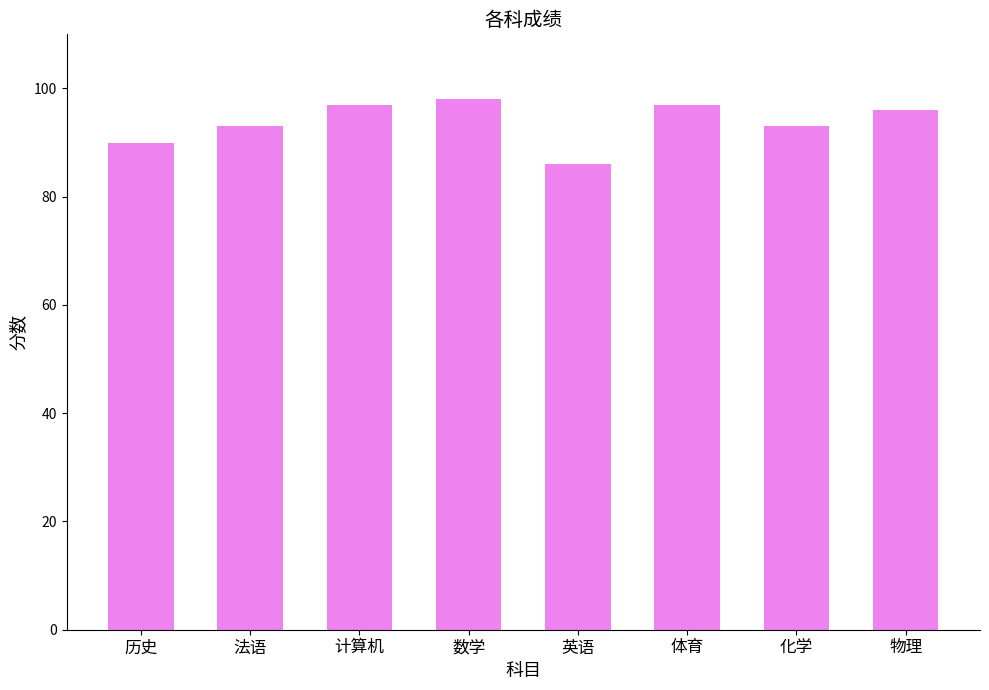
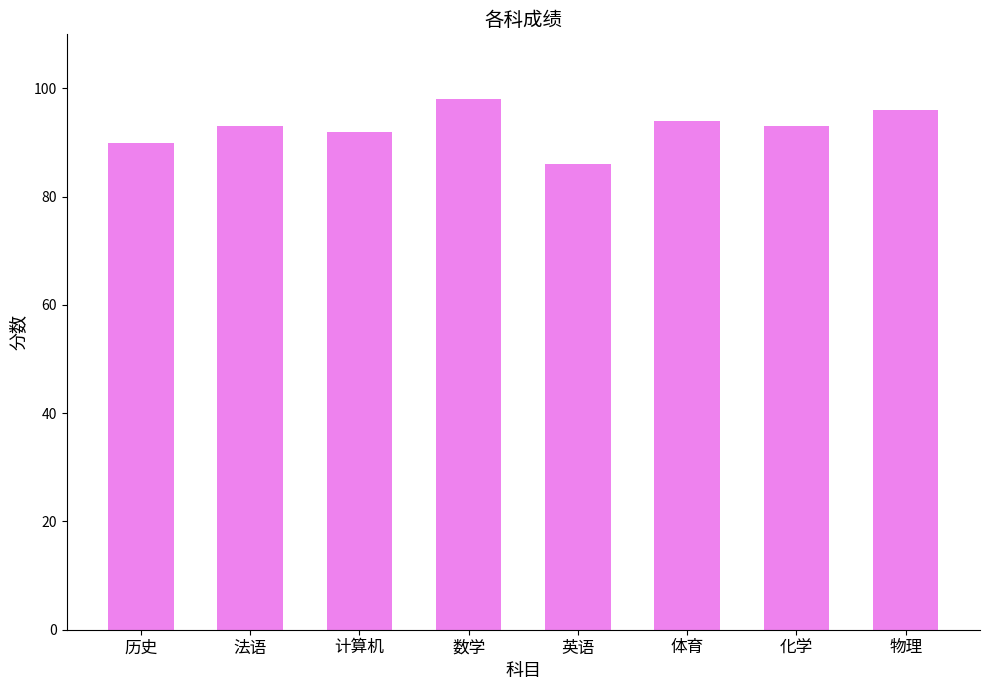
计算机: 97 -> 92
体育: 97 -> 94
